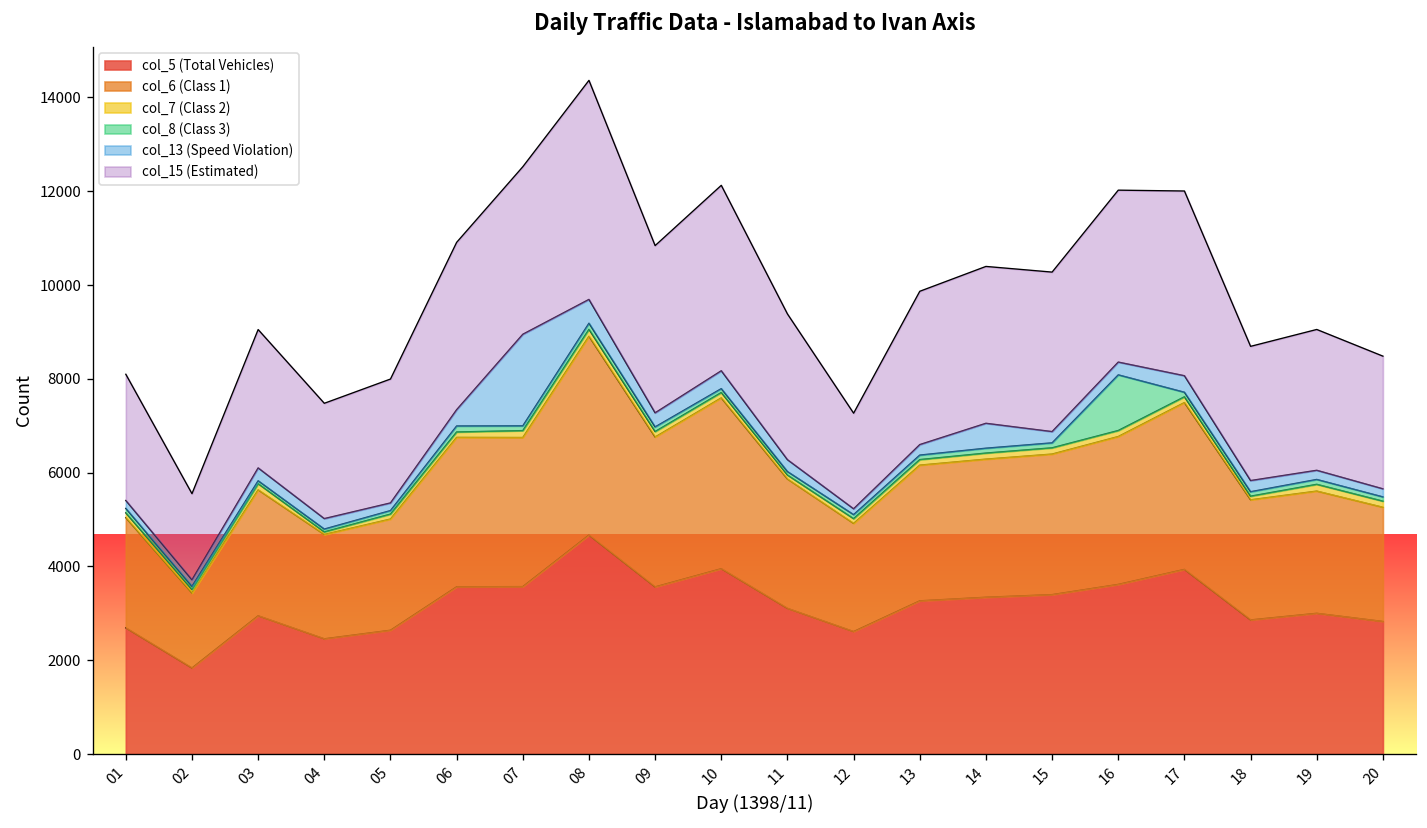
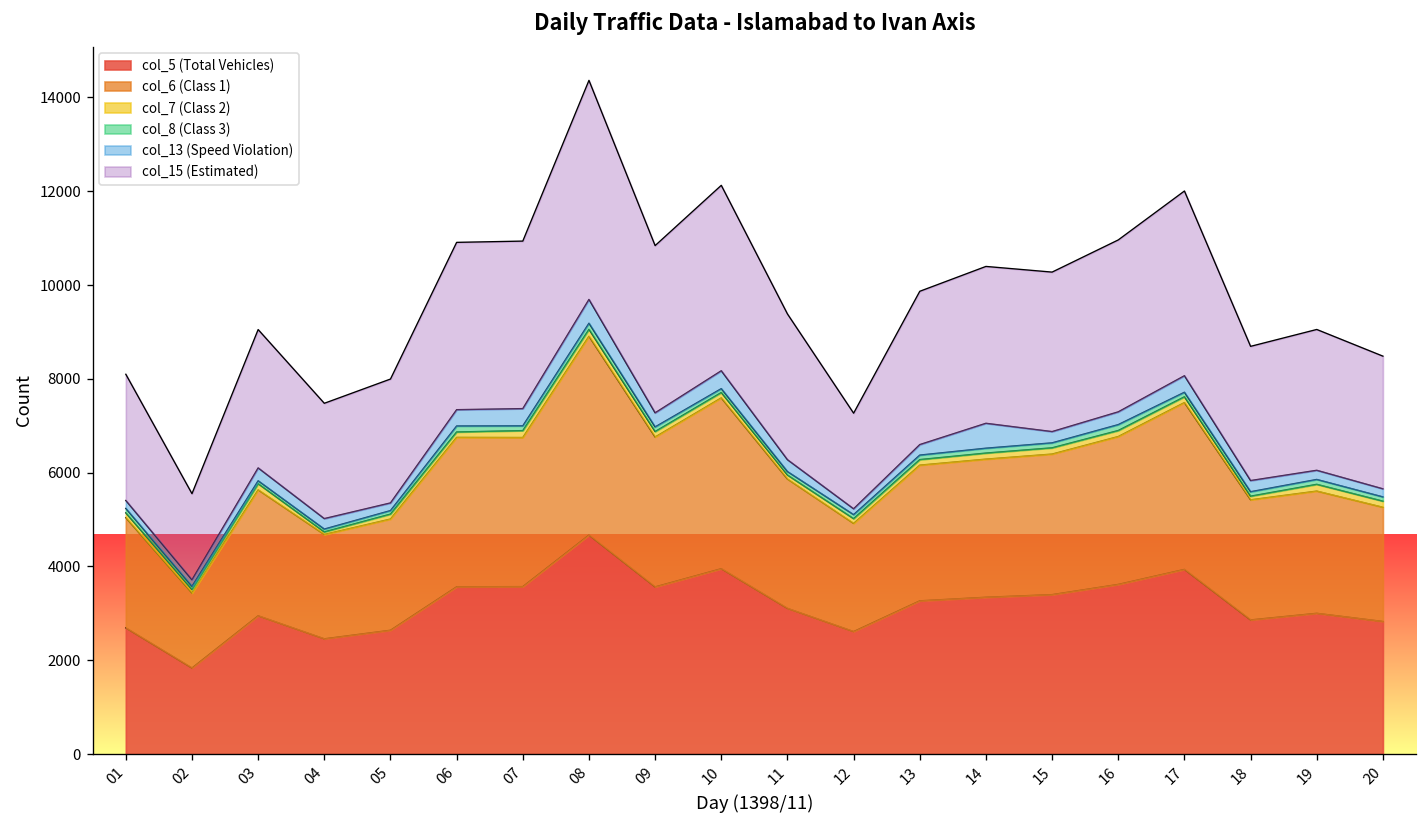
col_13 (Speed Violation), 07: 2000 -> 400
col_8 (Class 3), 16: 1200 -> 100
